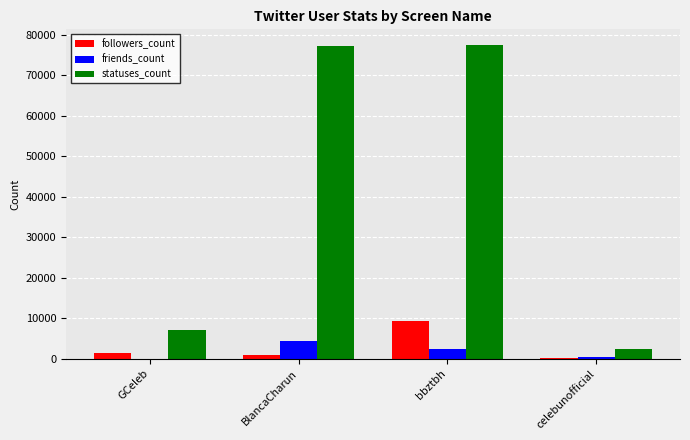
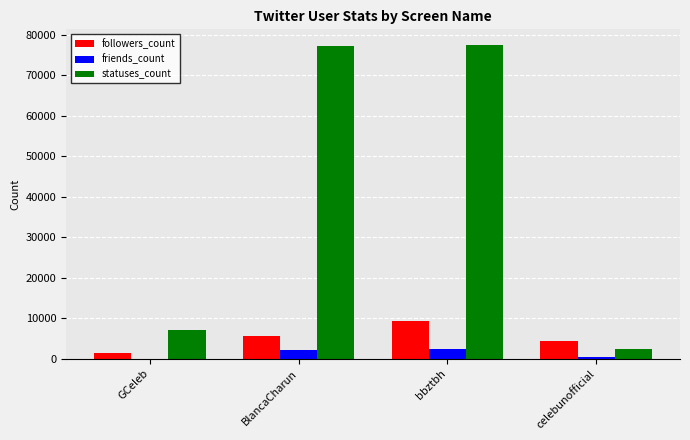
followers_count, BlancaCharun: 1000 -> 6000
friends_count, BlancaCharun: 4000 -> 2000
followers_count, celebunofficial: 0 -> 4000
